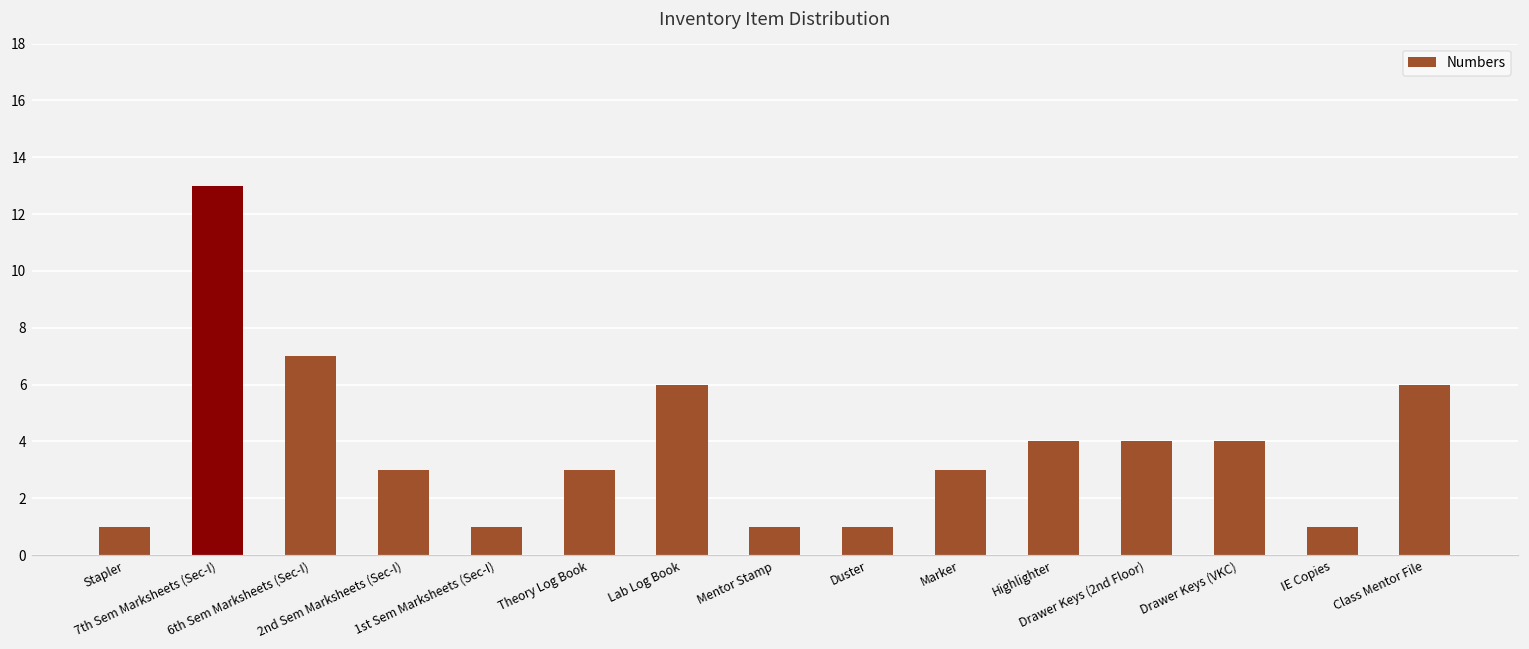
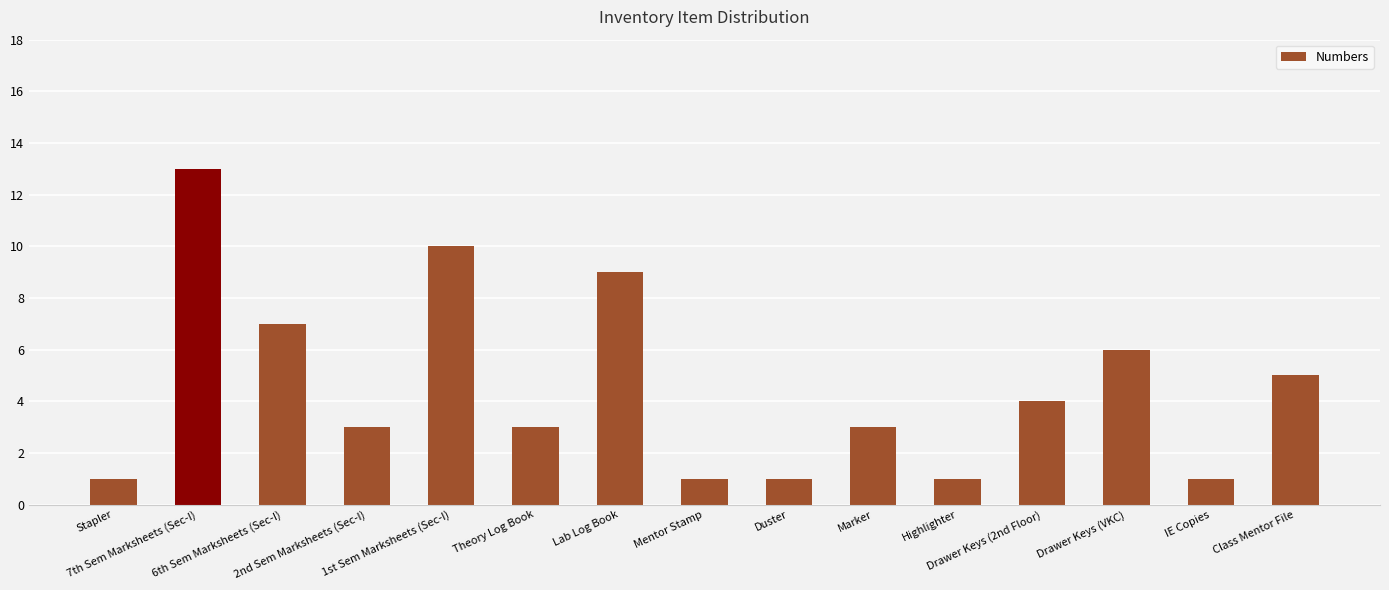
1st Sem Marksheets (Sec-I): 1 -> 10
Lab Log Book: 6 -> 9
Highlighter: 4 -> 1
Drawer Keys (VKC): 4 -> 6
Class Mentor File: 6 -> 5
